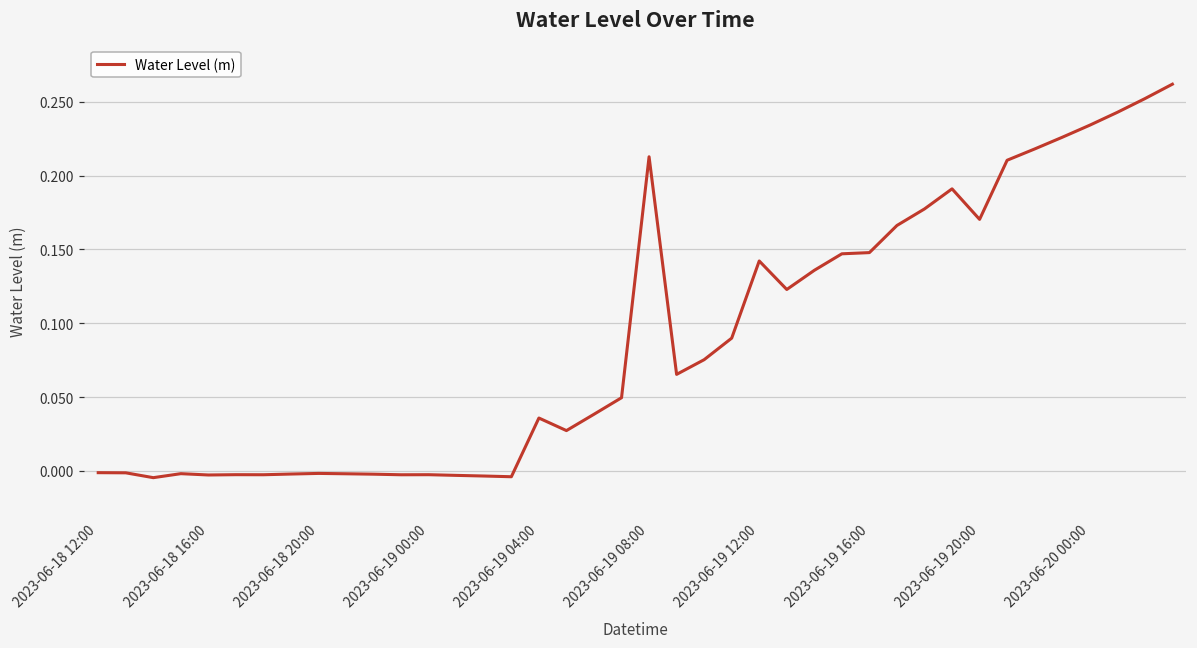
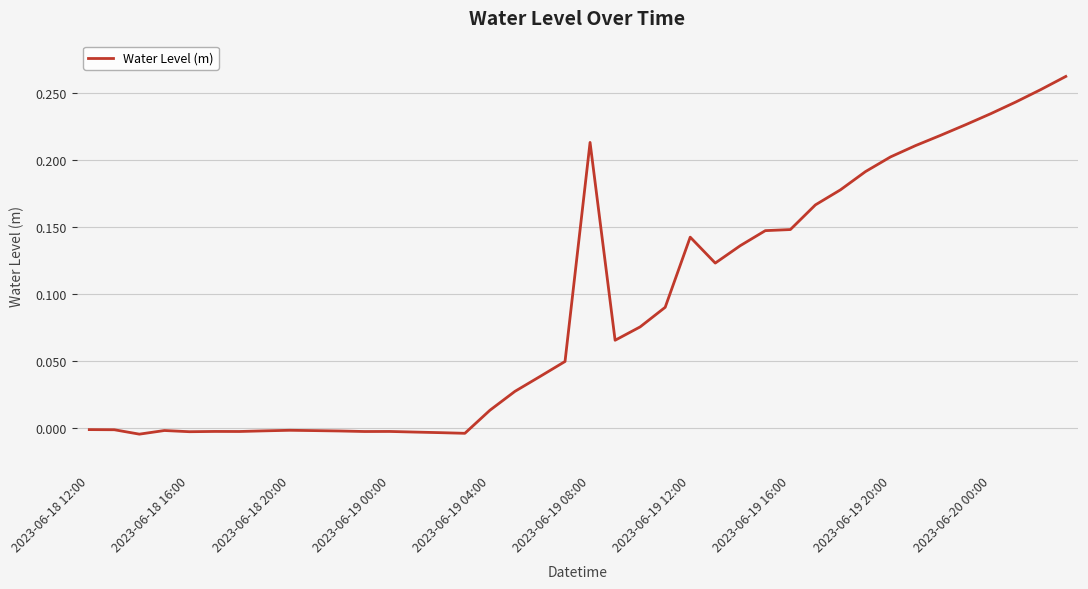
2023-06-19 04:00: 0.036 -> 0.013
2023-06-19 20:00: 0.170 -> 0.202
